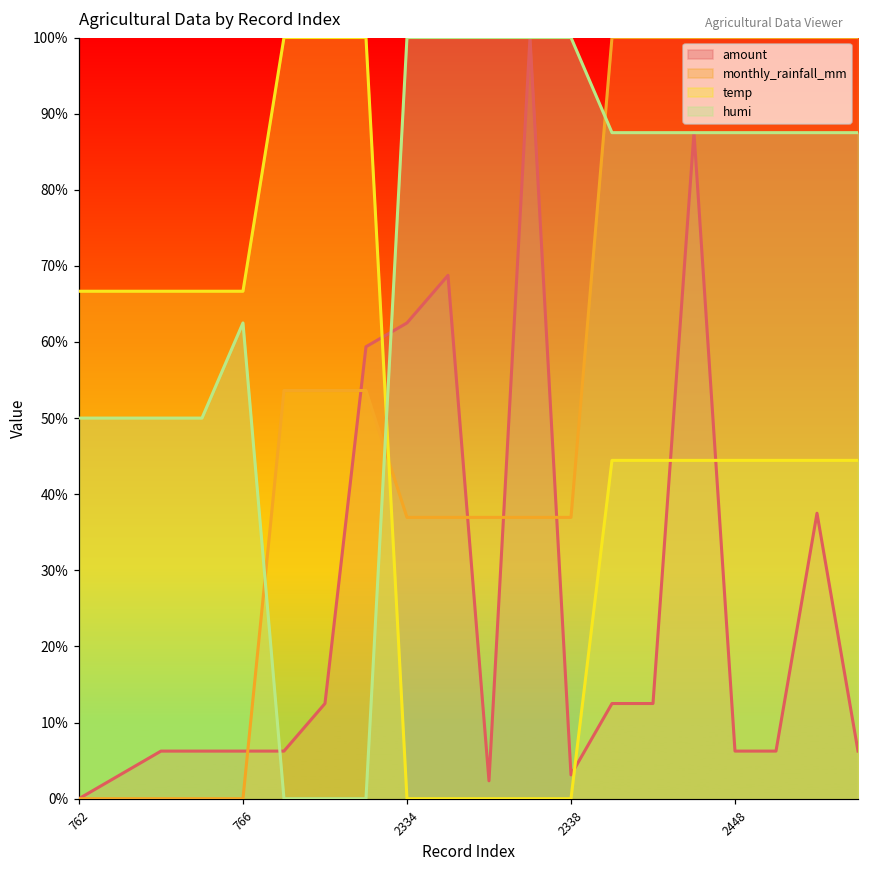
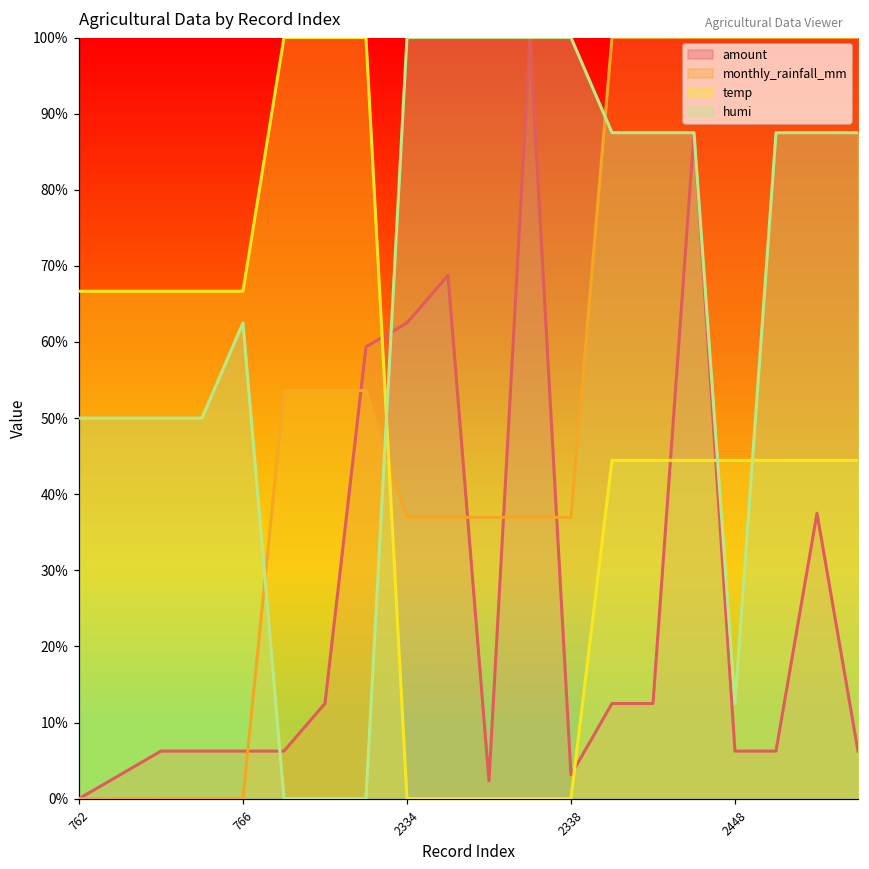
humi, 2448: 88% -> 13%
